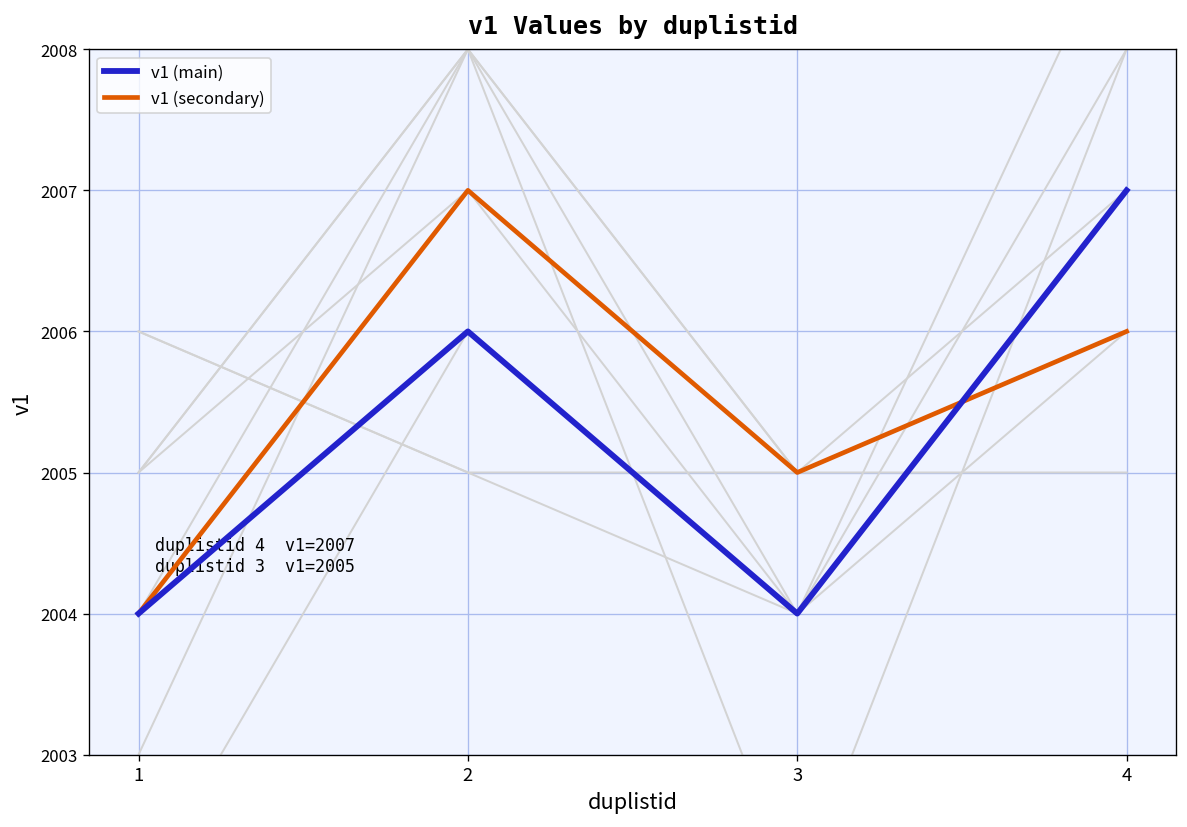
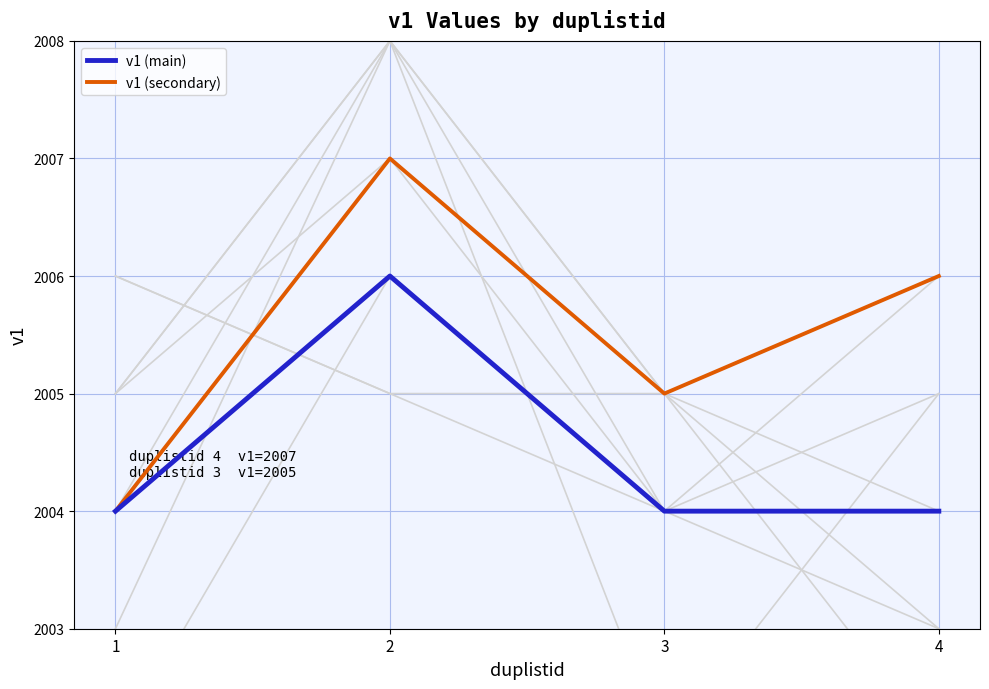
v1 (main), 4: 2007 -> 2004
